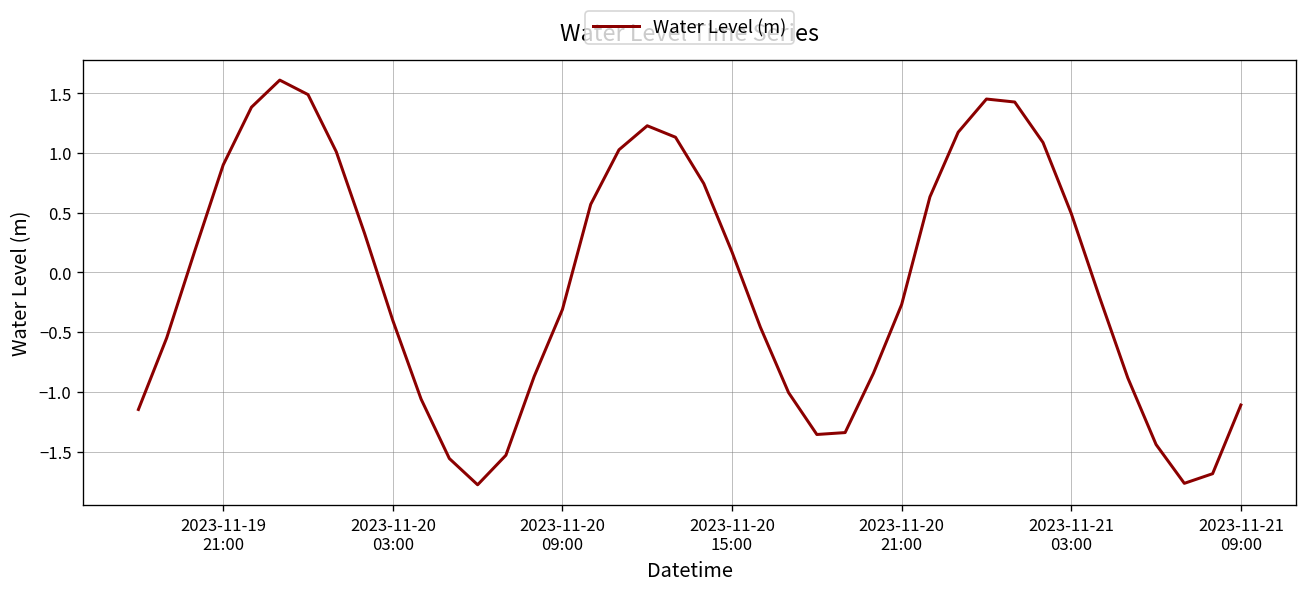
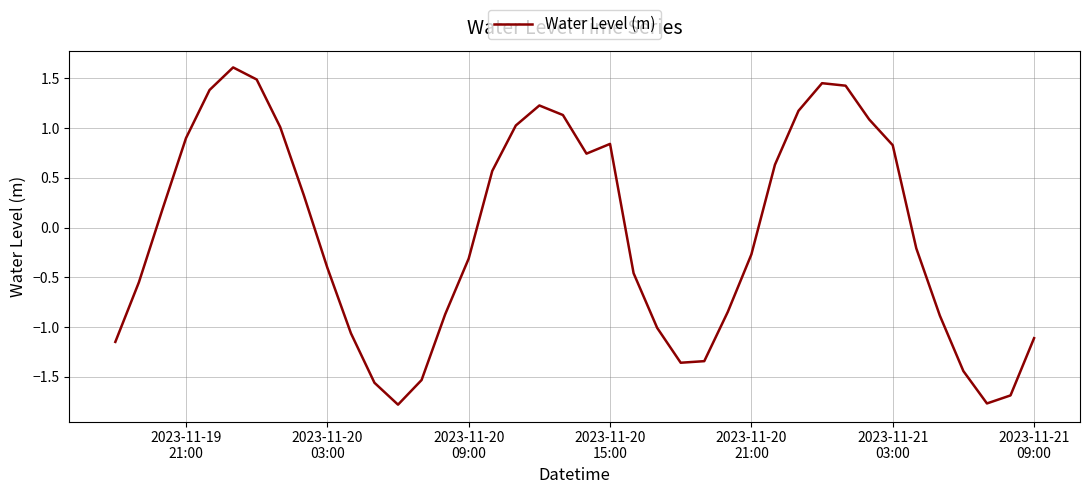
2023-11-20 15:00: 0.2 -> 0.8
2023-11-21 03:00: 0.5 -> 0.8
